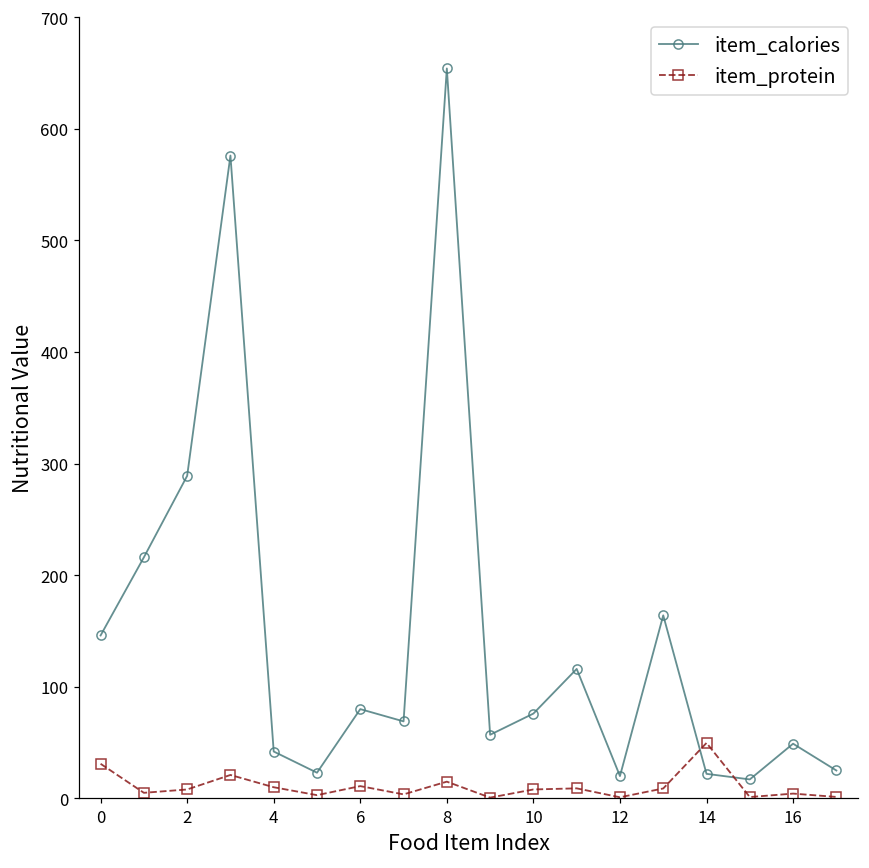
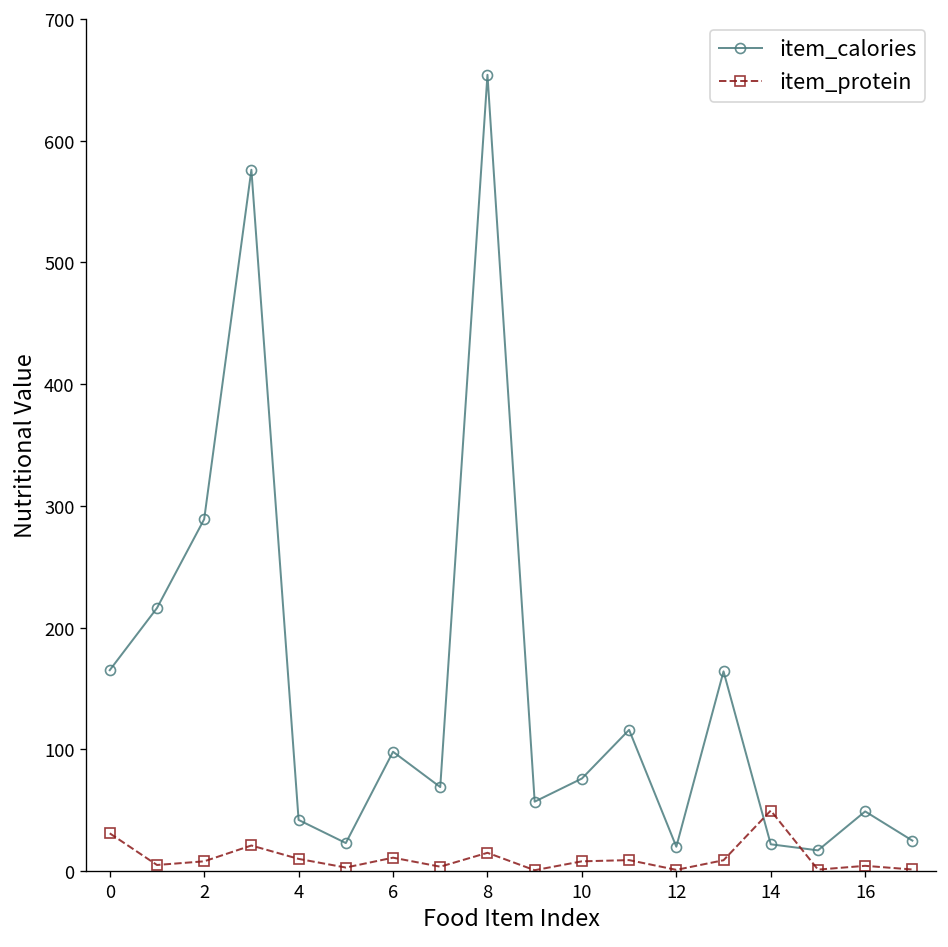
item_calories, 0: 146 -> 165
item_calories, 6: 80 -> 98
